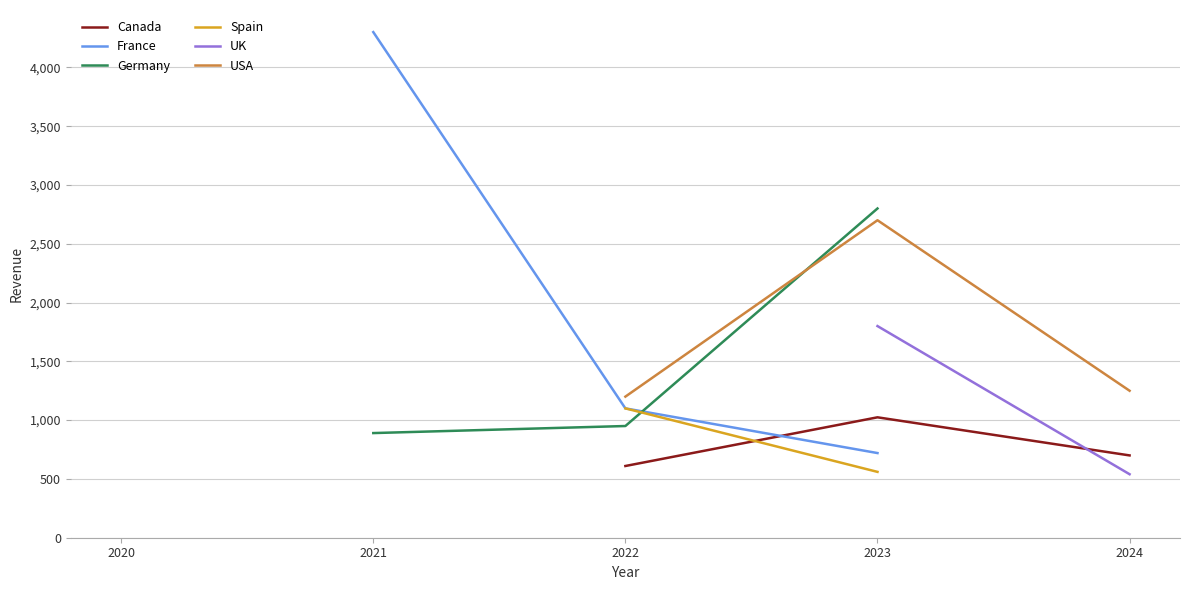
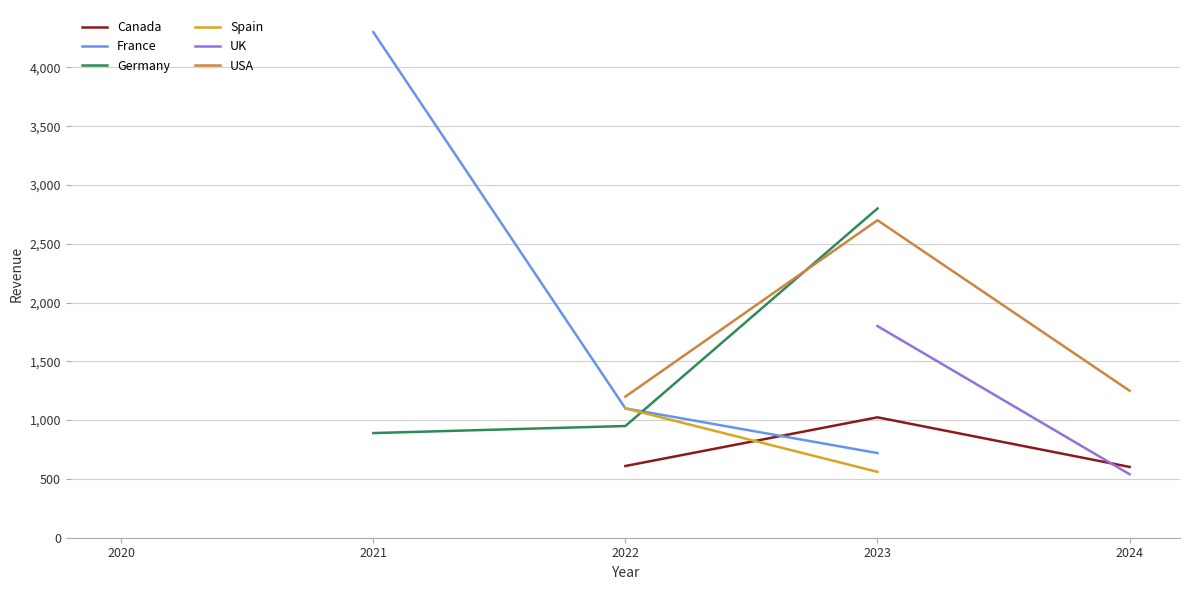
Canada, 2024: 700 -> 600
